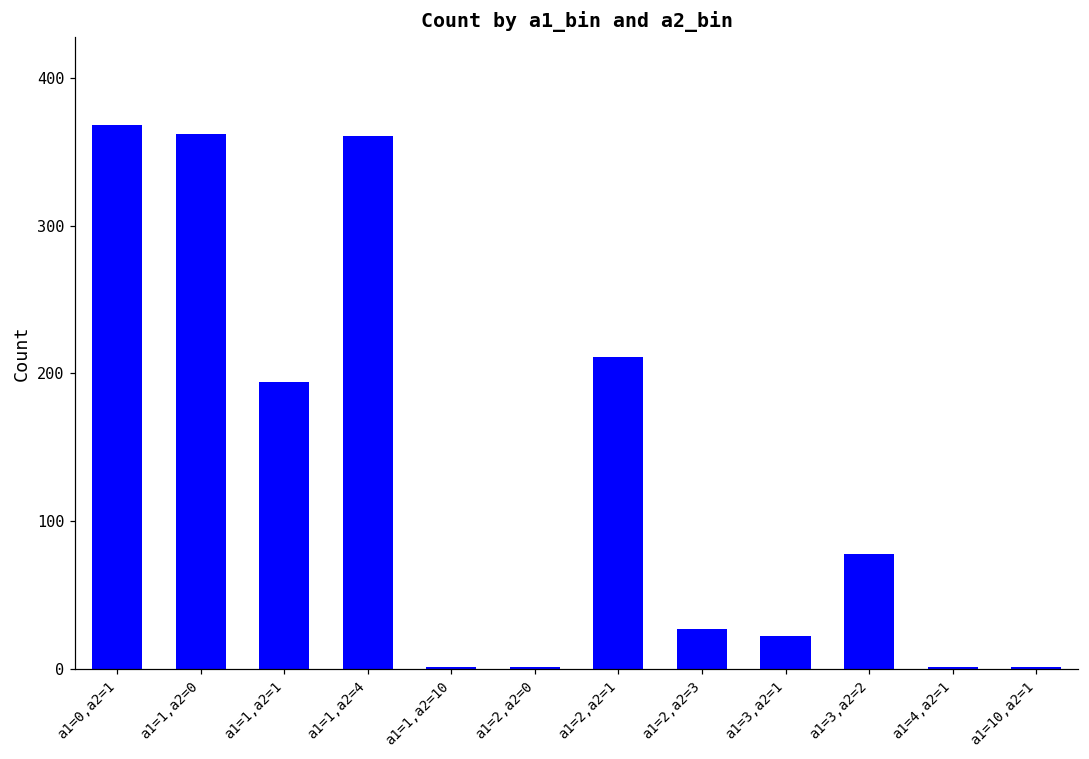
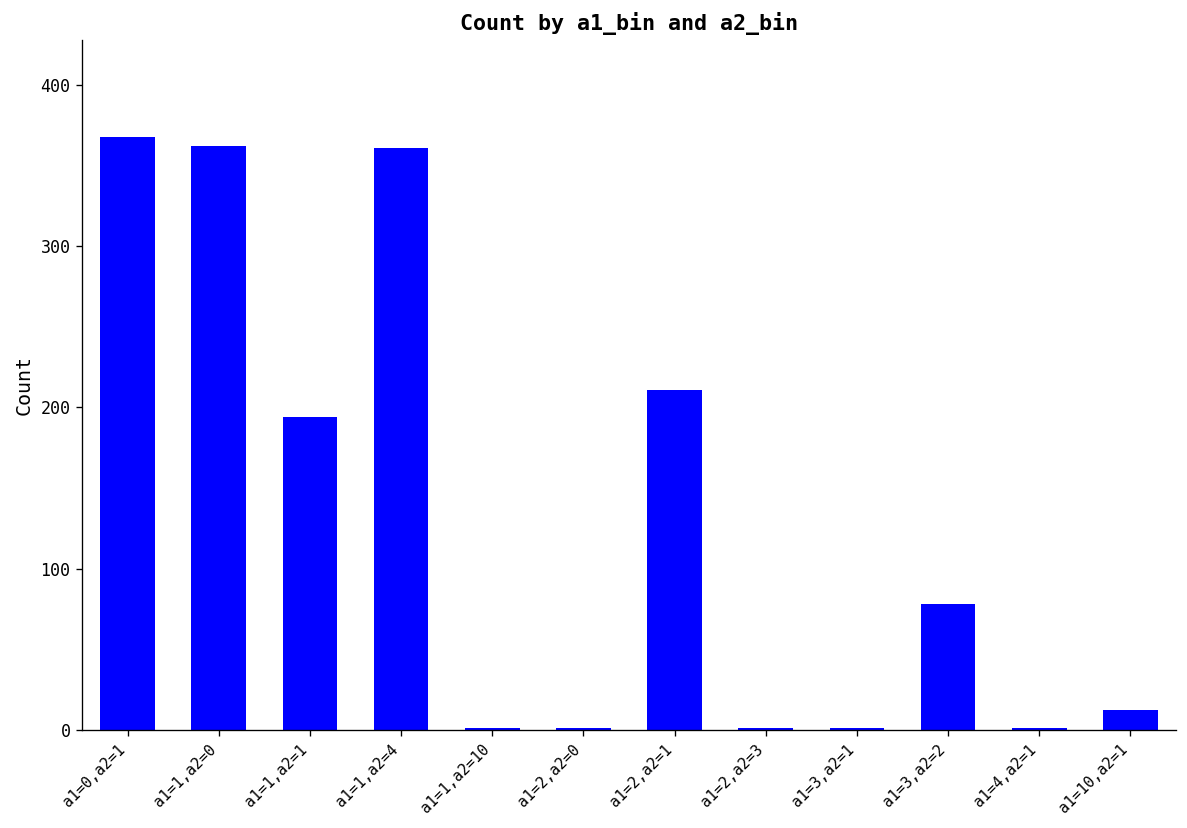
a1=2,a2=3: 27 -> 1
a1=3,a2=1: 22 -> 1
a1=10,a2=1: 1 -> 12
